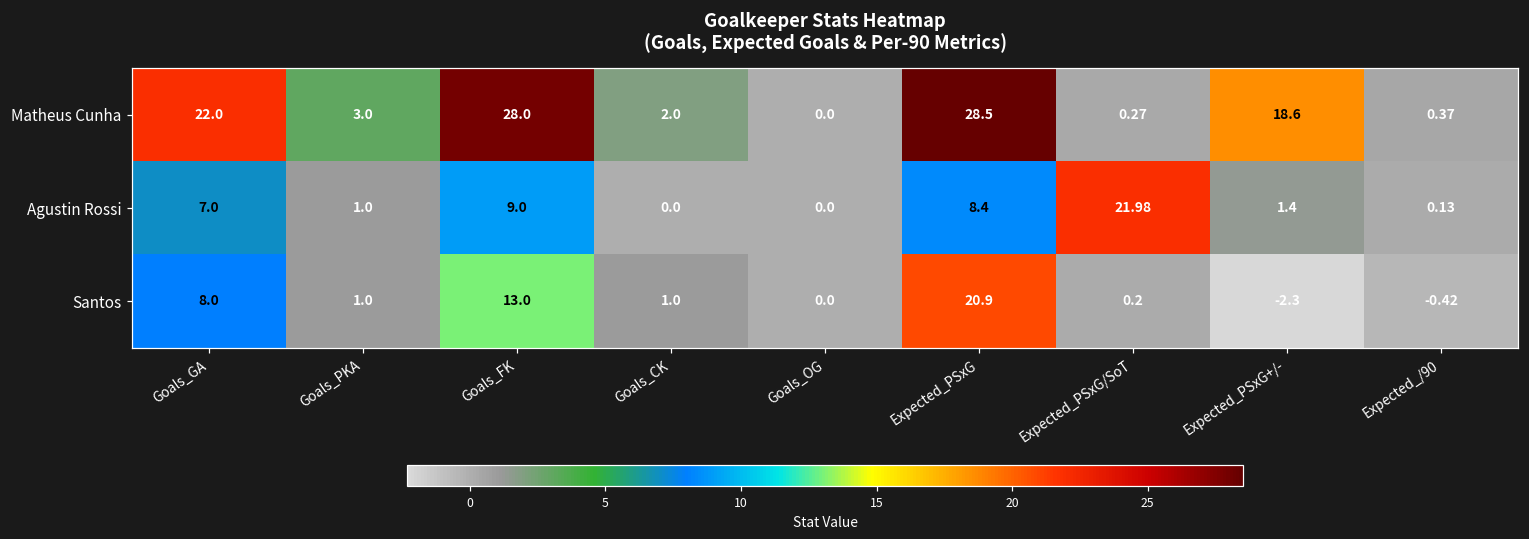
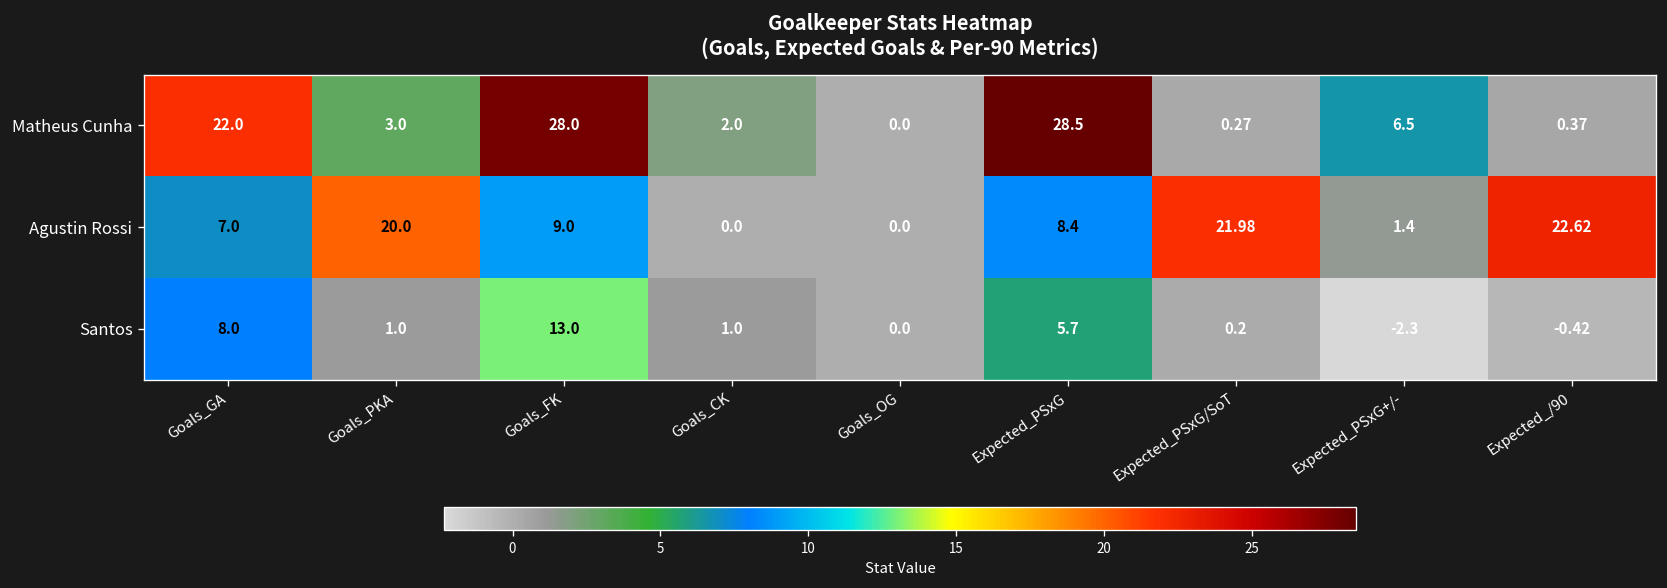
Matheus Cunha, Expected_PSxG+/-: 18.6 -> 6.5
Agustin Rossi, Goals_PKA: 1.0 -> 20.0
Agustin Rossi, Expected_/90: 0.13 -> 22.62
Santos, Expected_PSxG: 20.9 -> 5.7
